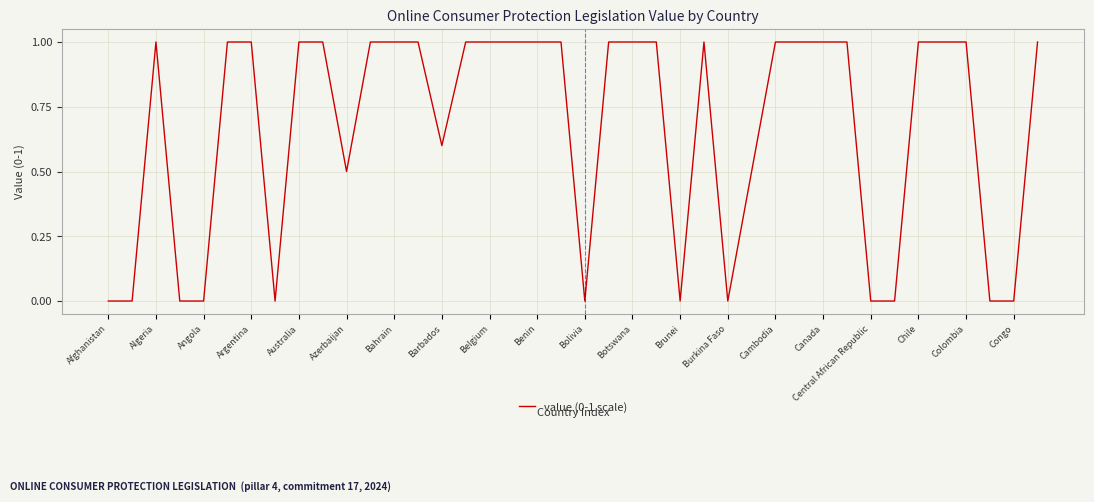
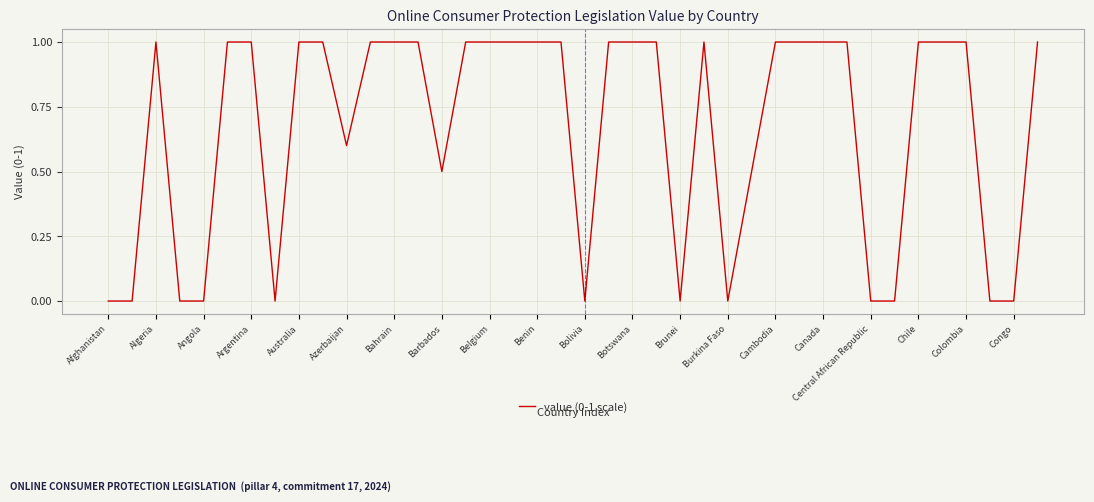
Azerbaijan: 0.5 -> 0.6
Barbados: 0.6 -> 0.5
